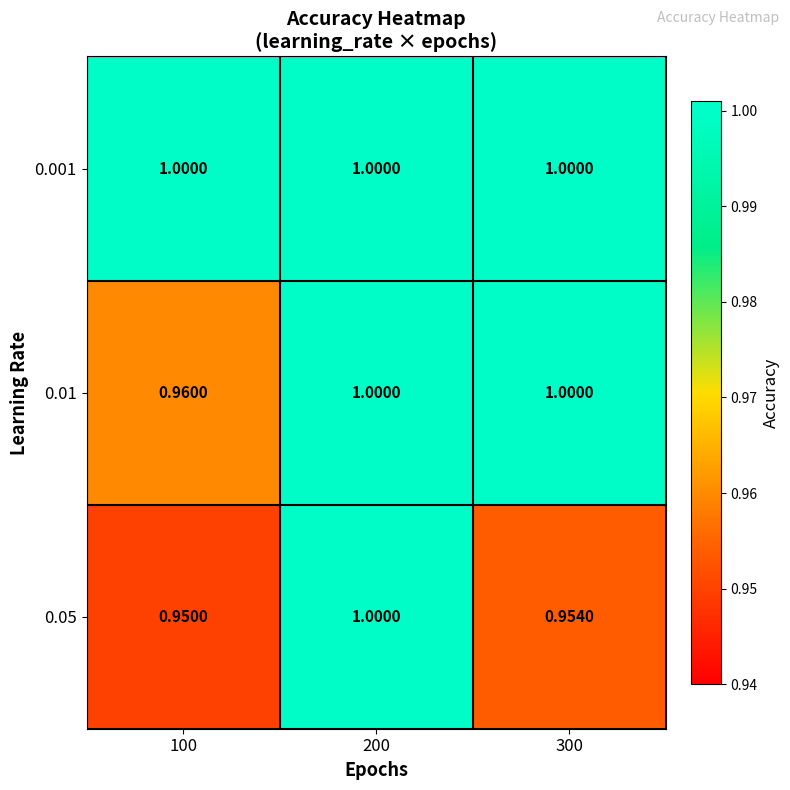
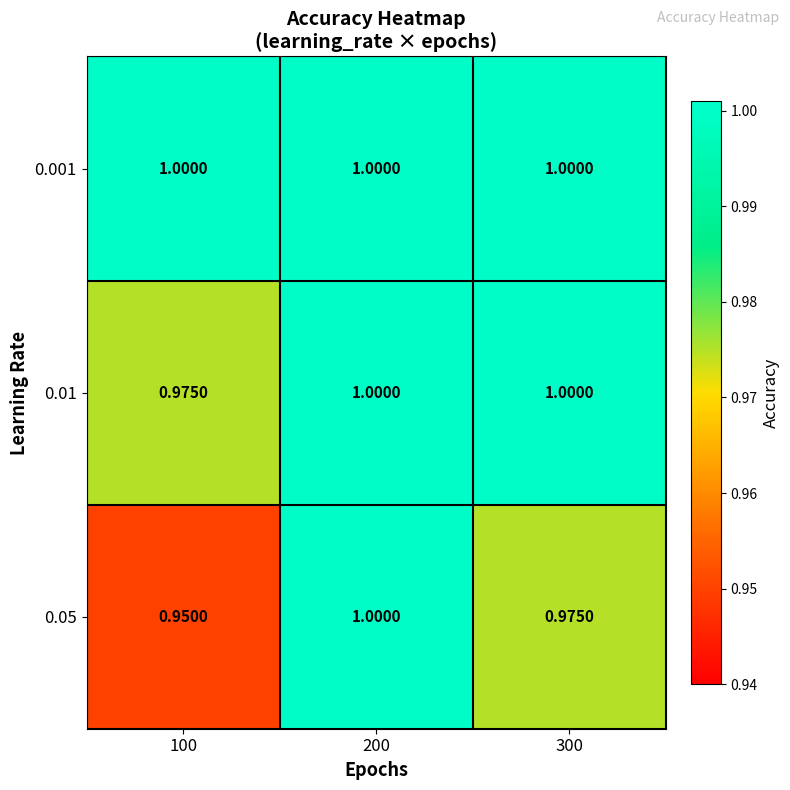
0.01, 100: 0.9600 -> 0.9750
0.05, 300: 0.9540 -> 0.9750
